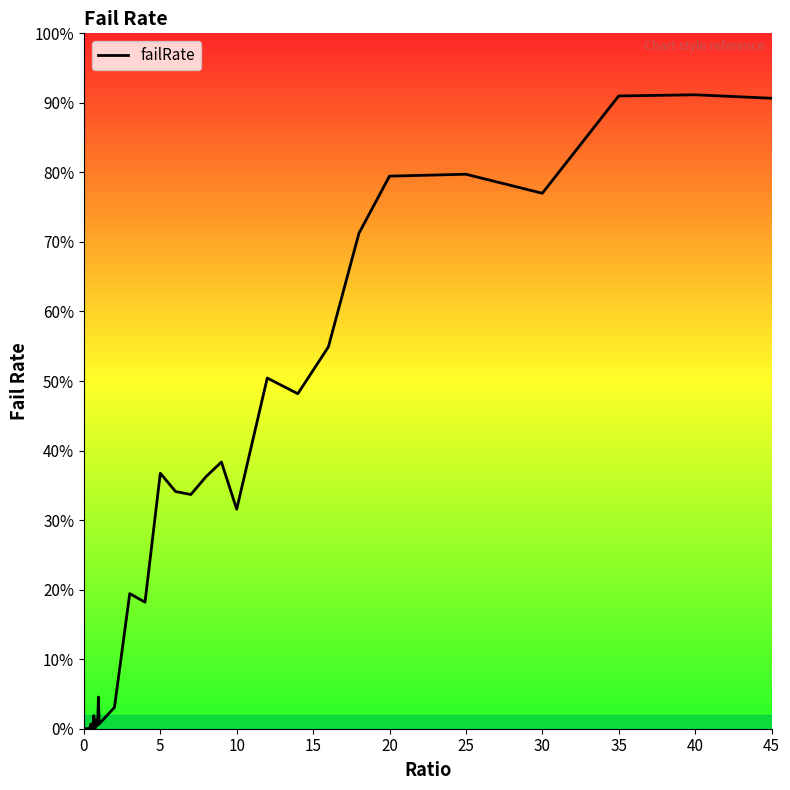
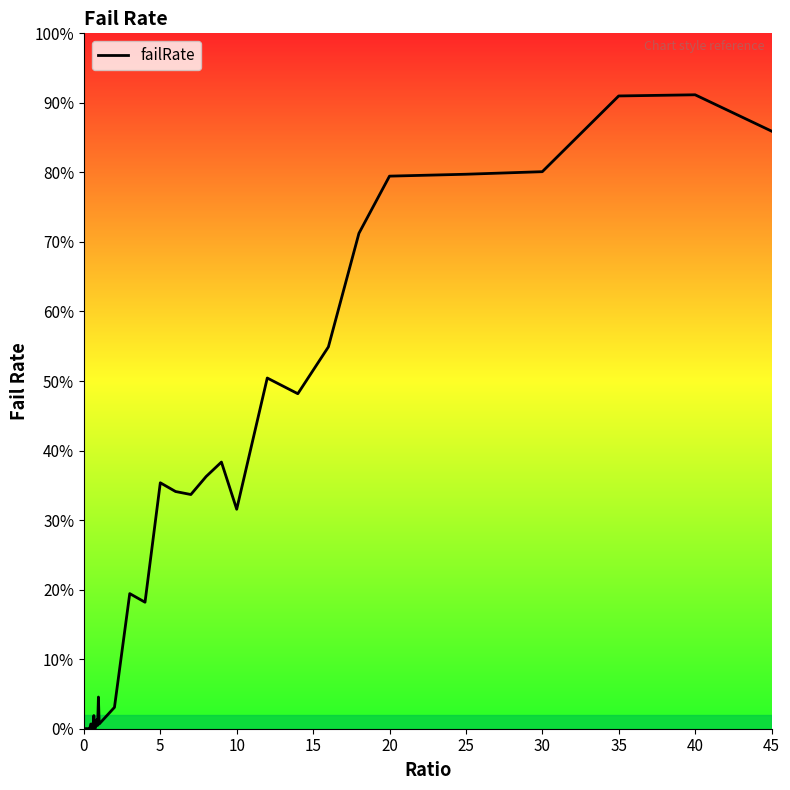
5: 37% -> 35%
30: 77% -> 80%
45: 91% -> 86%
